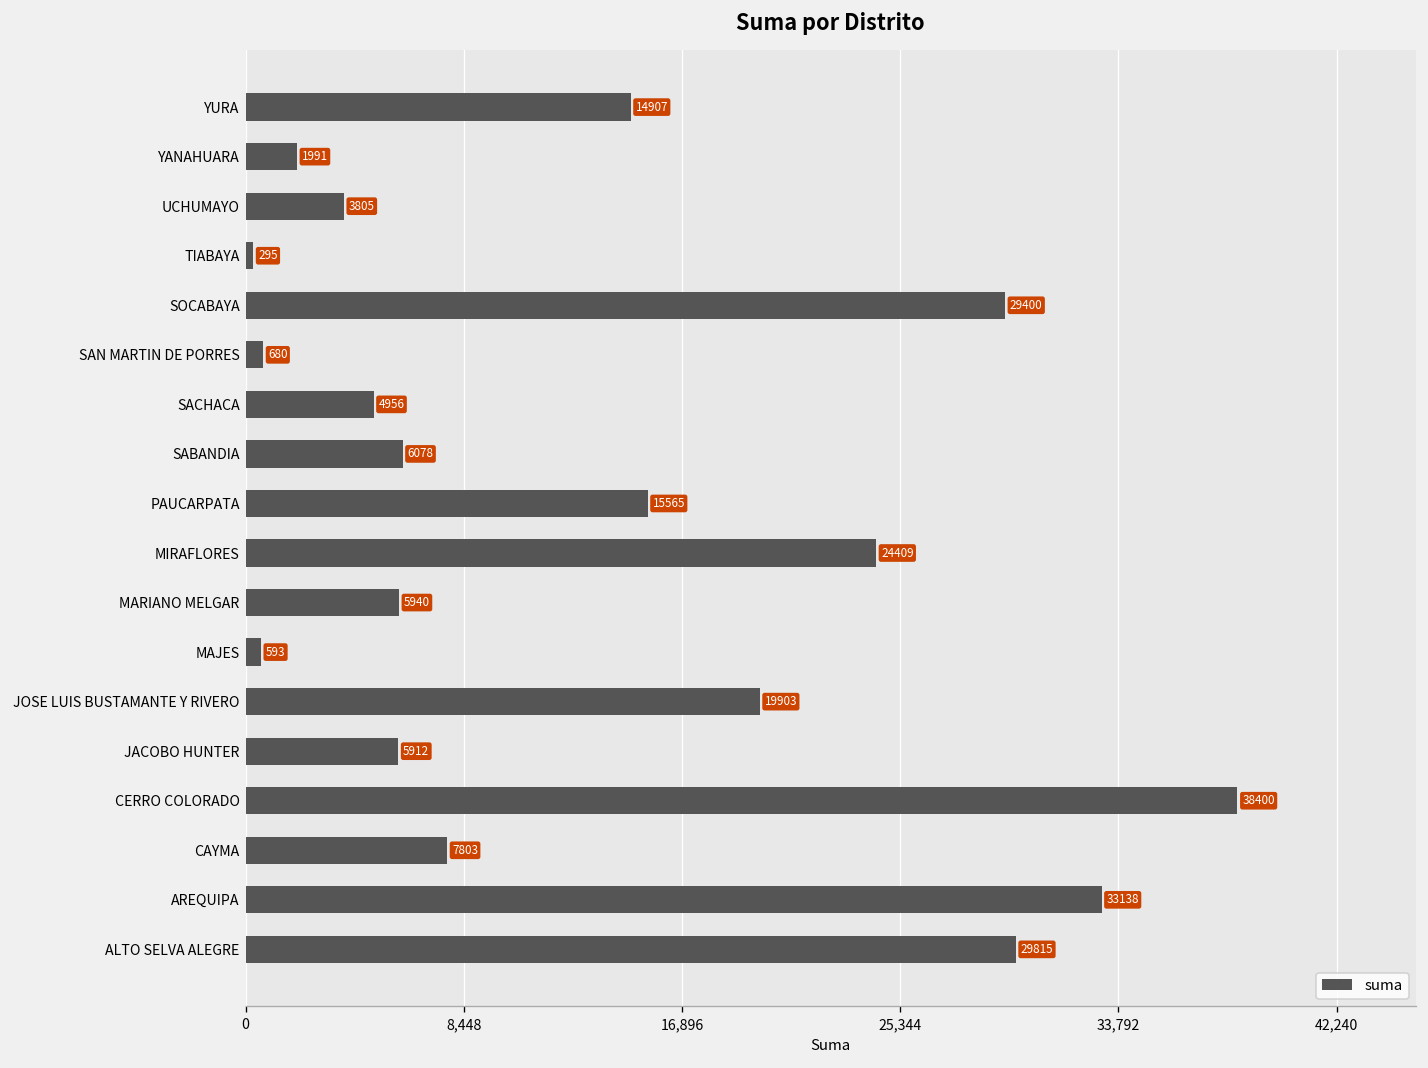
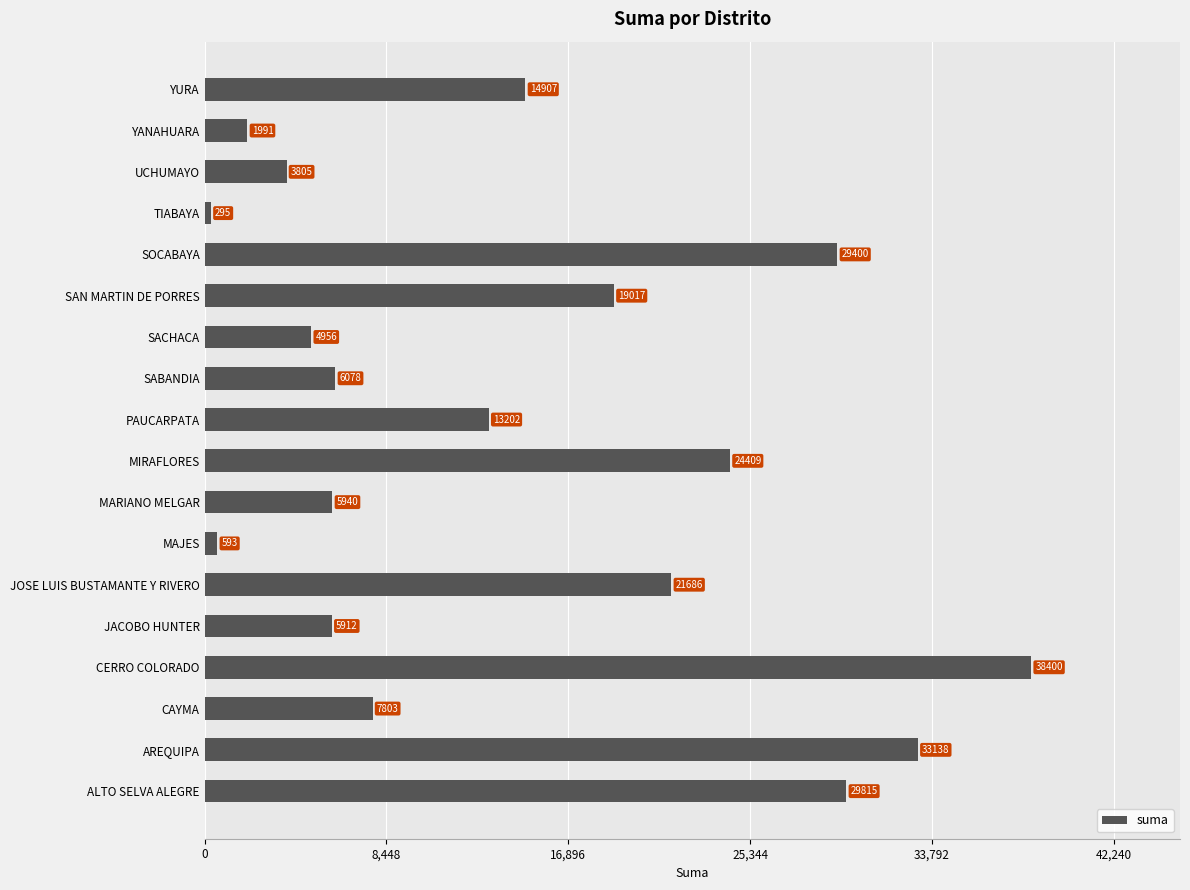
SAN MARTIN DE PORRES: 680 -> 19017
PAUCARPATA: 15565 -> 13202
JOSE LUIS BUSTAMANTE Y RIVERO: 19903 -> 21686
